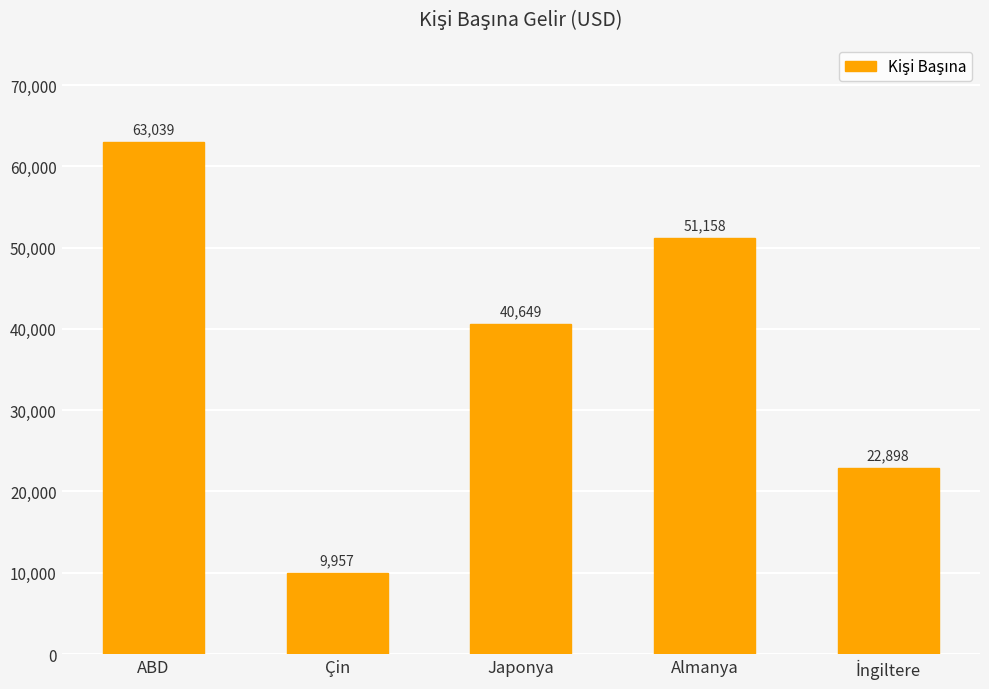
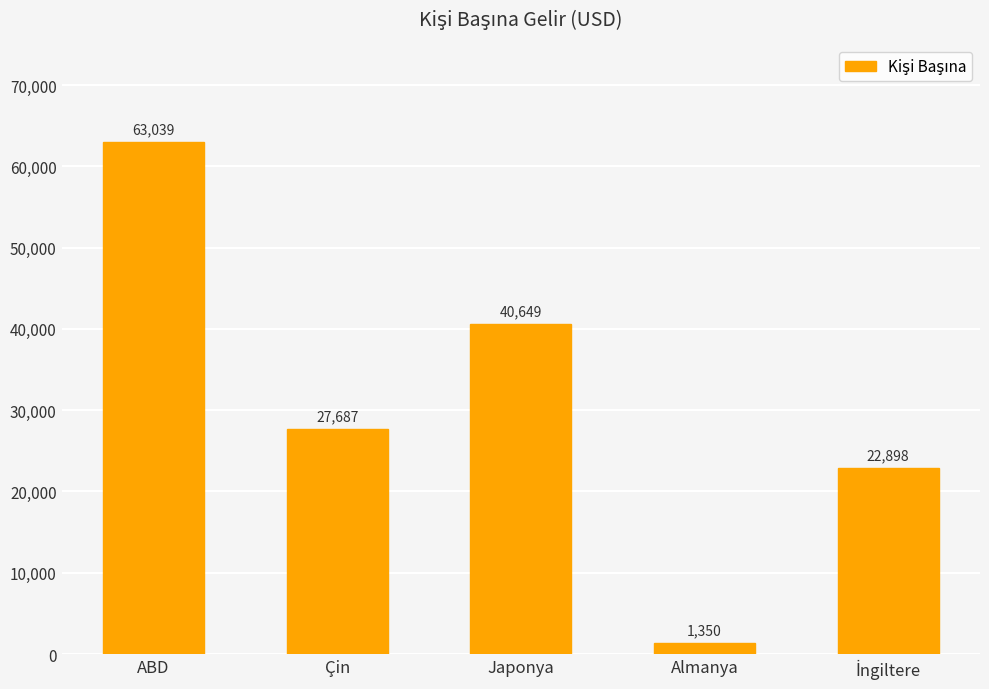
Çin: 9,957 -> 27,687
Almanya: 51,158 -> 1,350
